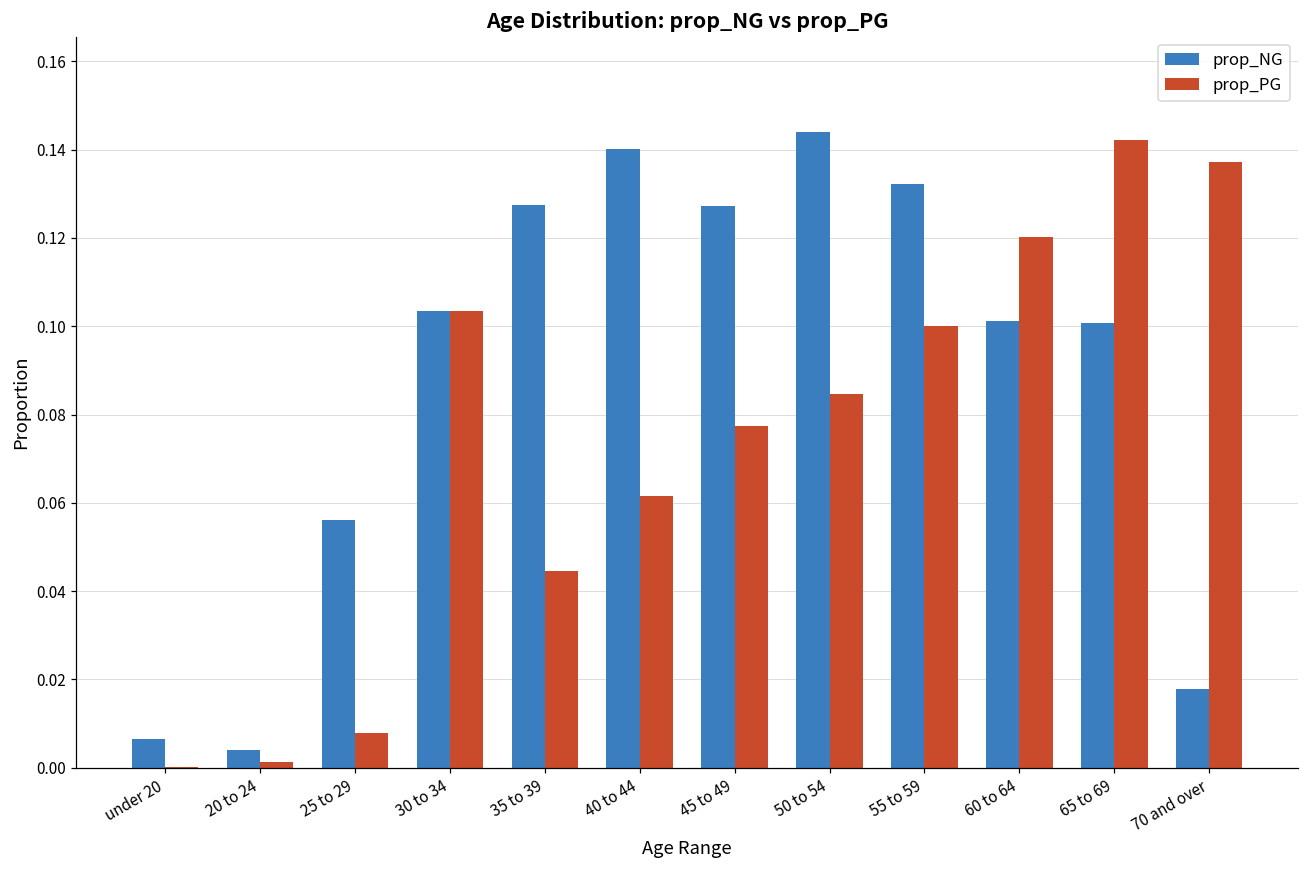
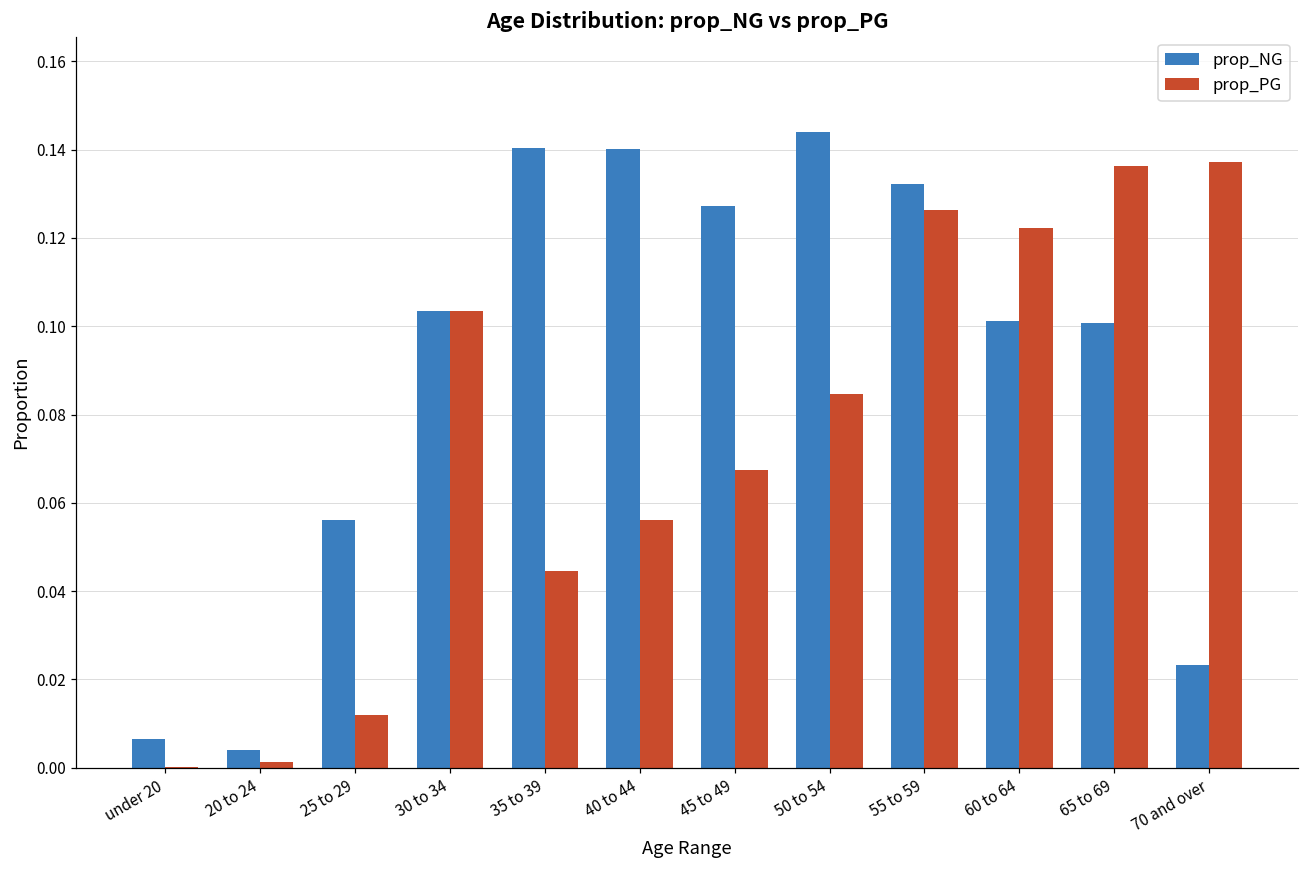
prop_PG, 25 to 29: 0.008 -> 0.012
prop_NG, 35 to 39: 0.127 -> 0.140
prop_PG, 40 to 44: 0.061 -> 0.056
prop_PG, 45 to 49: 0.077 -> 0.067
prop_PG, 55 to 59: 0.100 -> 0.126
prop_PG, 60 to 64: 0.120 -> 0.122
prop_PG, 65 to 69: 0.142 -> 0.136
prop_NG, 70 and over: 0.018 -> 0.023
